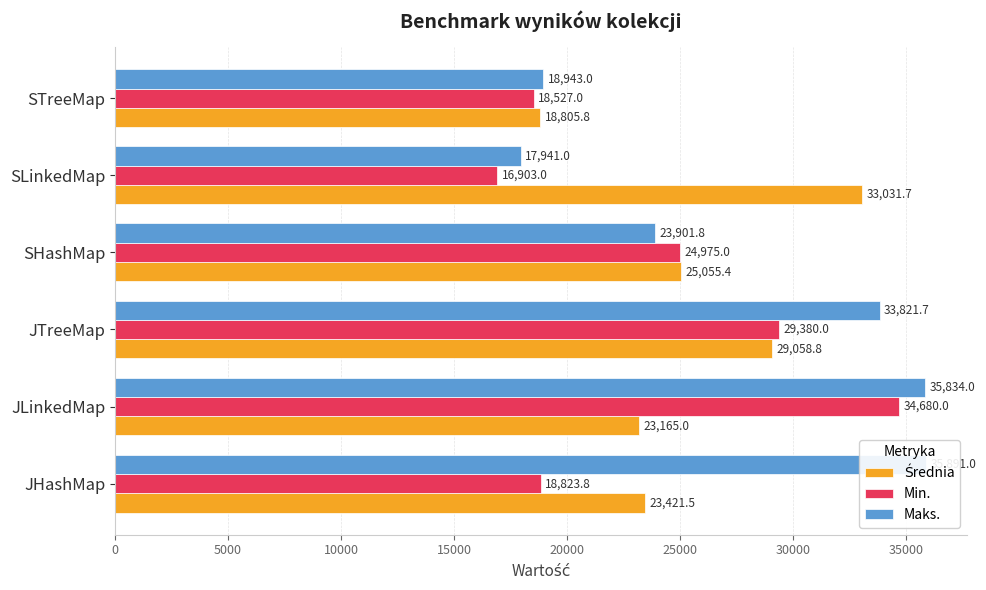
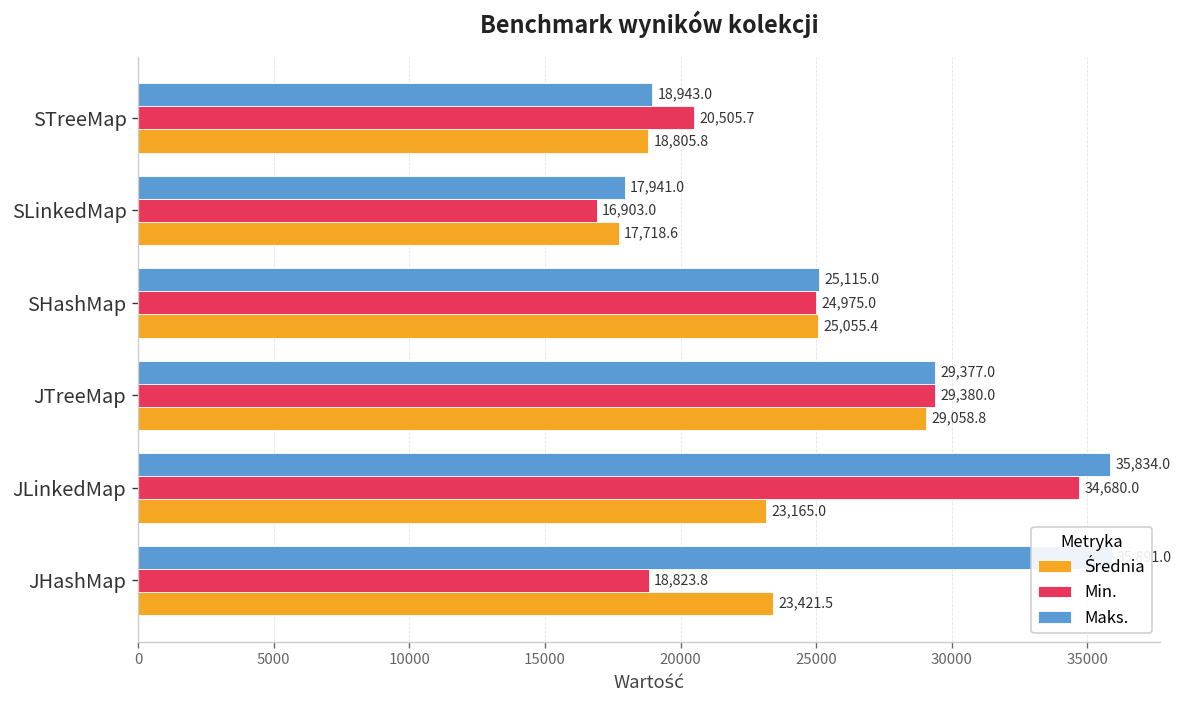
Min., STreeMap: 18,527.0 -> 20,505.7
Średnia, SLinkedMap: 33,031.7 -> 17,718.6
Maks., SHashMap: 23,901.8 -> 25,115.0
Maks., JTreeMap: 33,821.7 -> 29,377.0
